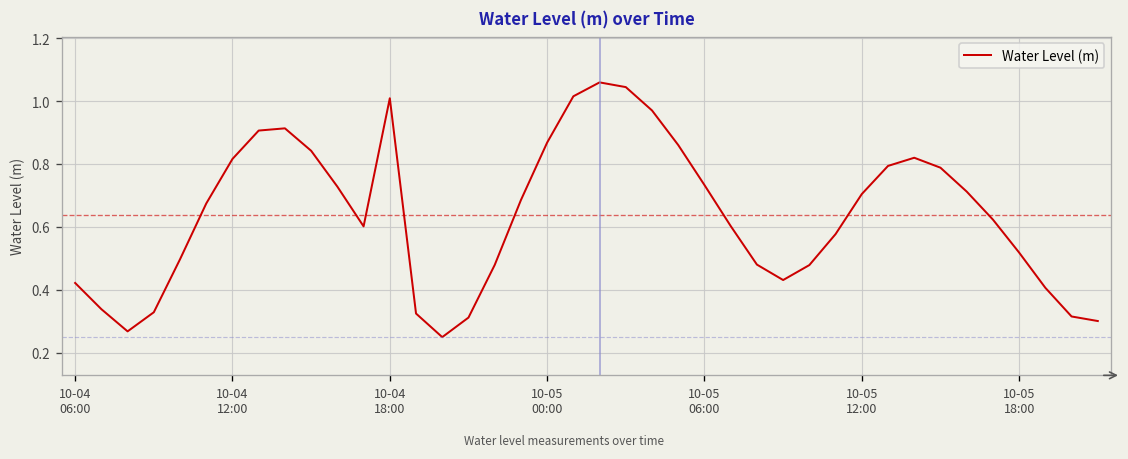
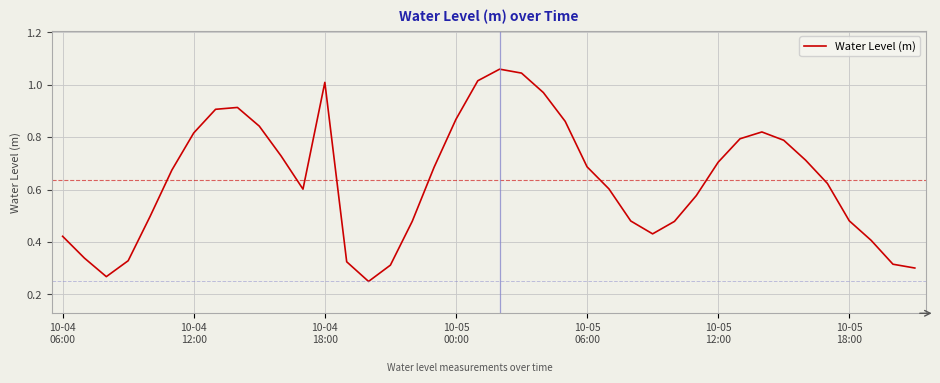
10-05 06:00: 0.73 -> 0.69
10-05 18:00: 0.52 -> 0.48
